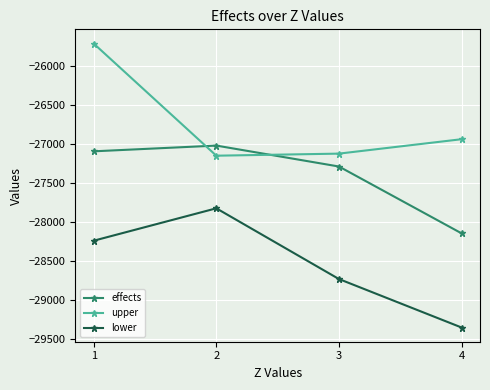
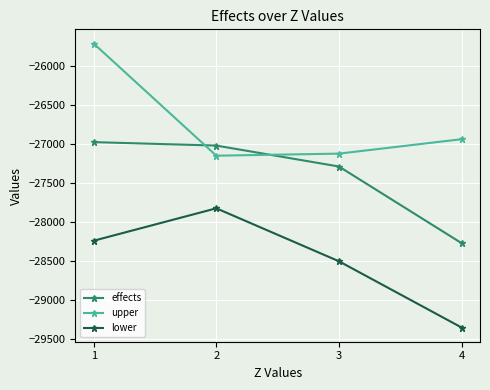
effects, 1: -27100 -> -27000
lower, 3: -28700 -> -28500
effects, 4: -28100 -> -28300
